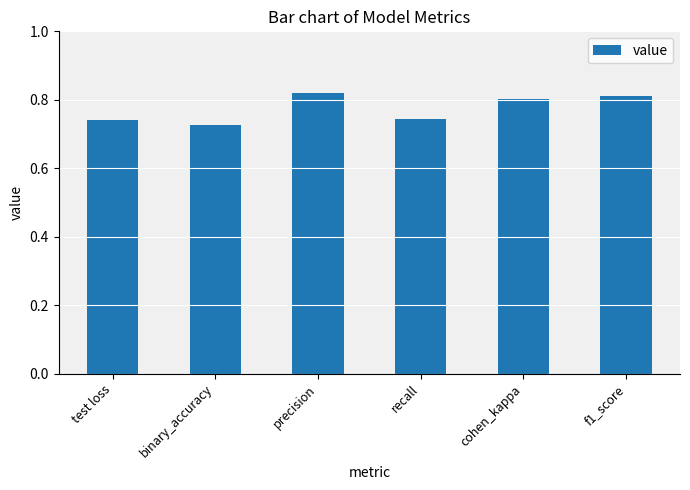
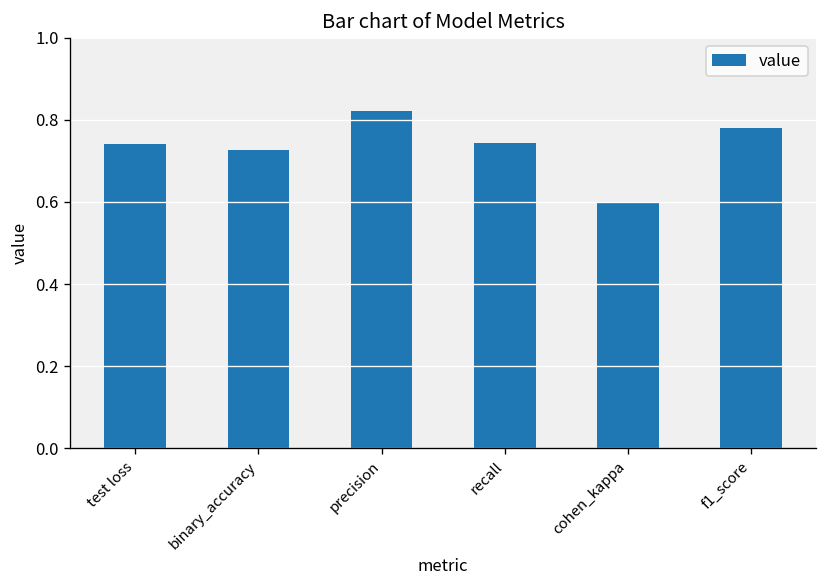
cohen_kappa: 0.80 -> 0.60
f1_score: 0.81 -> 0.78
